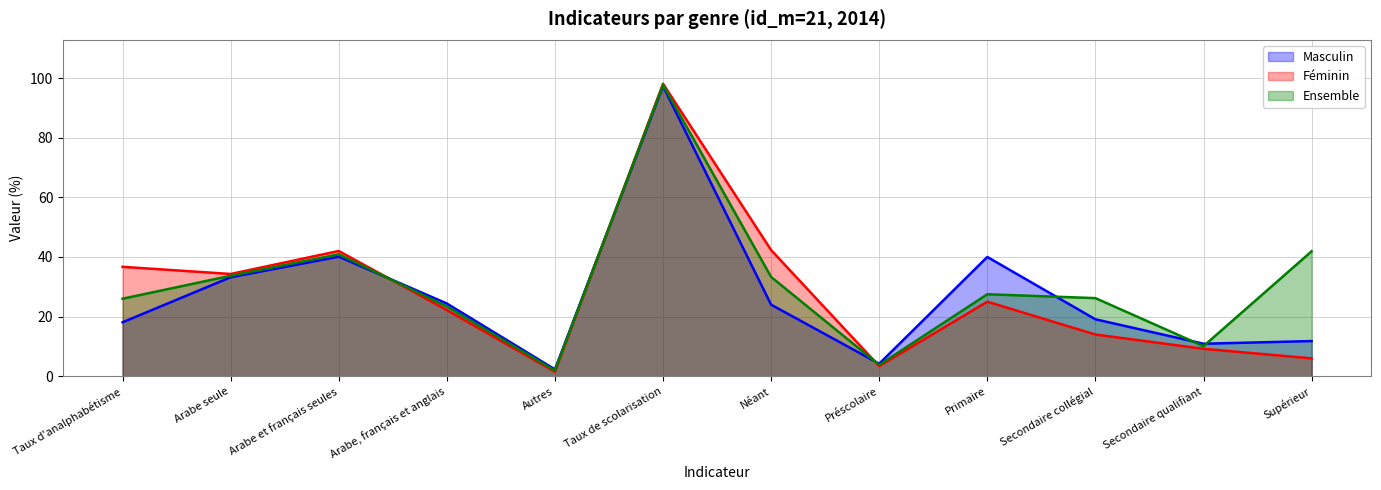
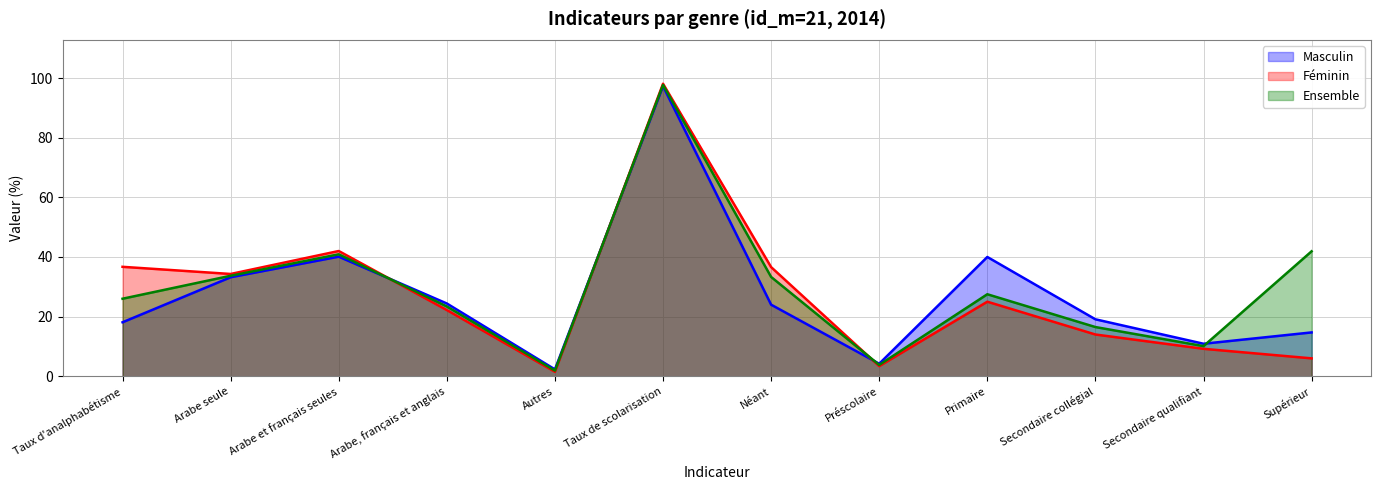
Féminin, Néant: 42 -> 37
Ensemble, Secondaire collégial: 26 -> 17
Masculin, Supérieur: 12 -> 15
